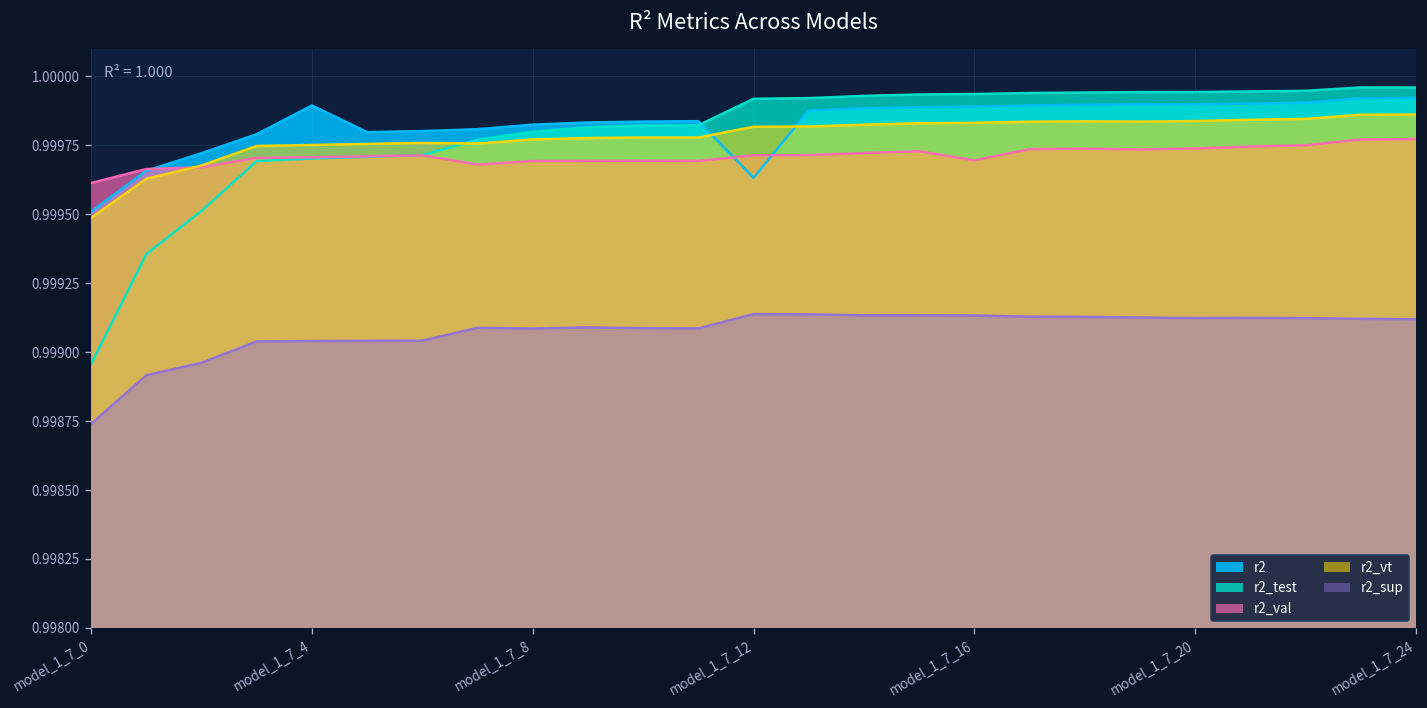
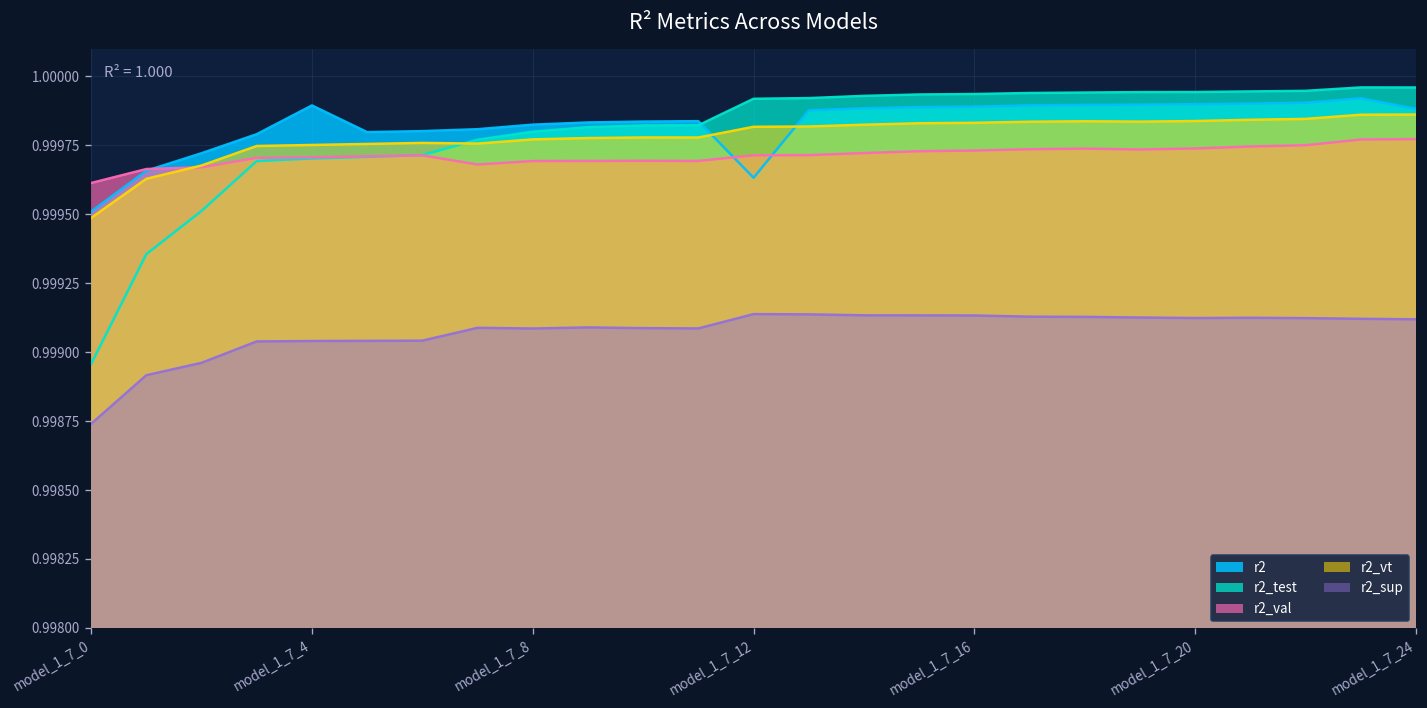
r2_val, model_1_7_16: 0.99970 -> 0.99973
r2, model_1_7_24: 0.99992 -> 0.99988
